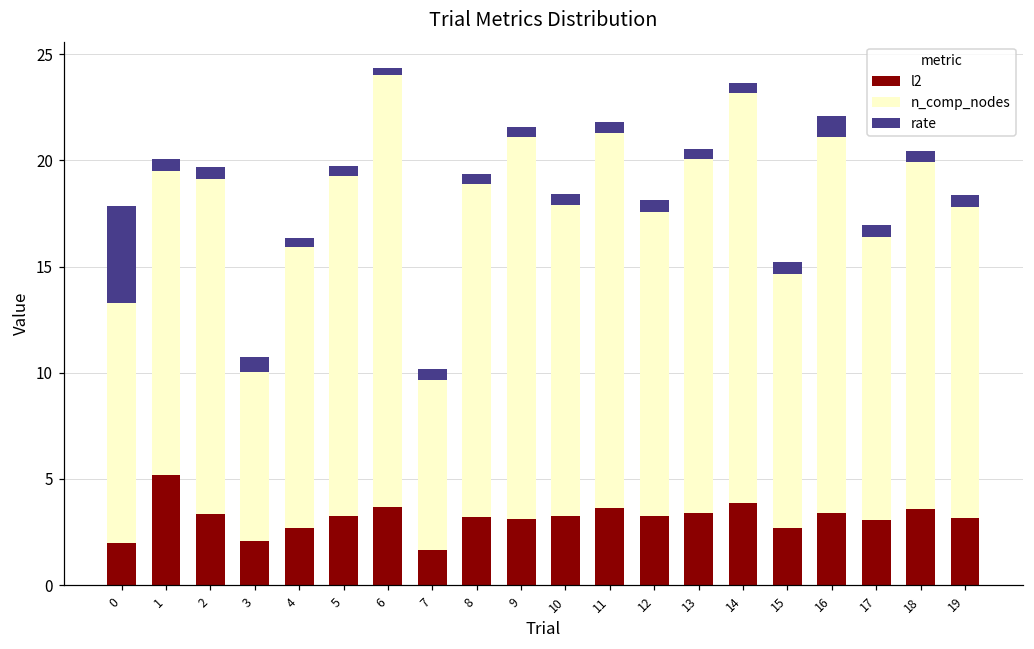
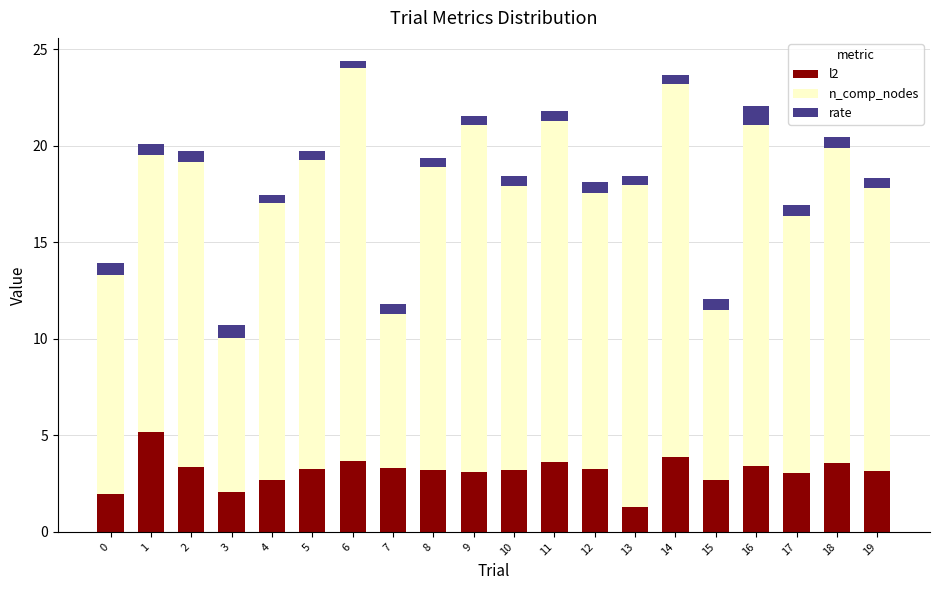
rate, 0: 4.5 -> 0.6
n_comp_nodes, 4: 13.2 -> 14.3
l2, 7: 1.7 -> 3.3
l2, 13: 3.4 -> 1.3
n_comp_nodes, 15: 12.0 -> 8.8
